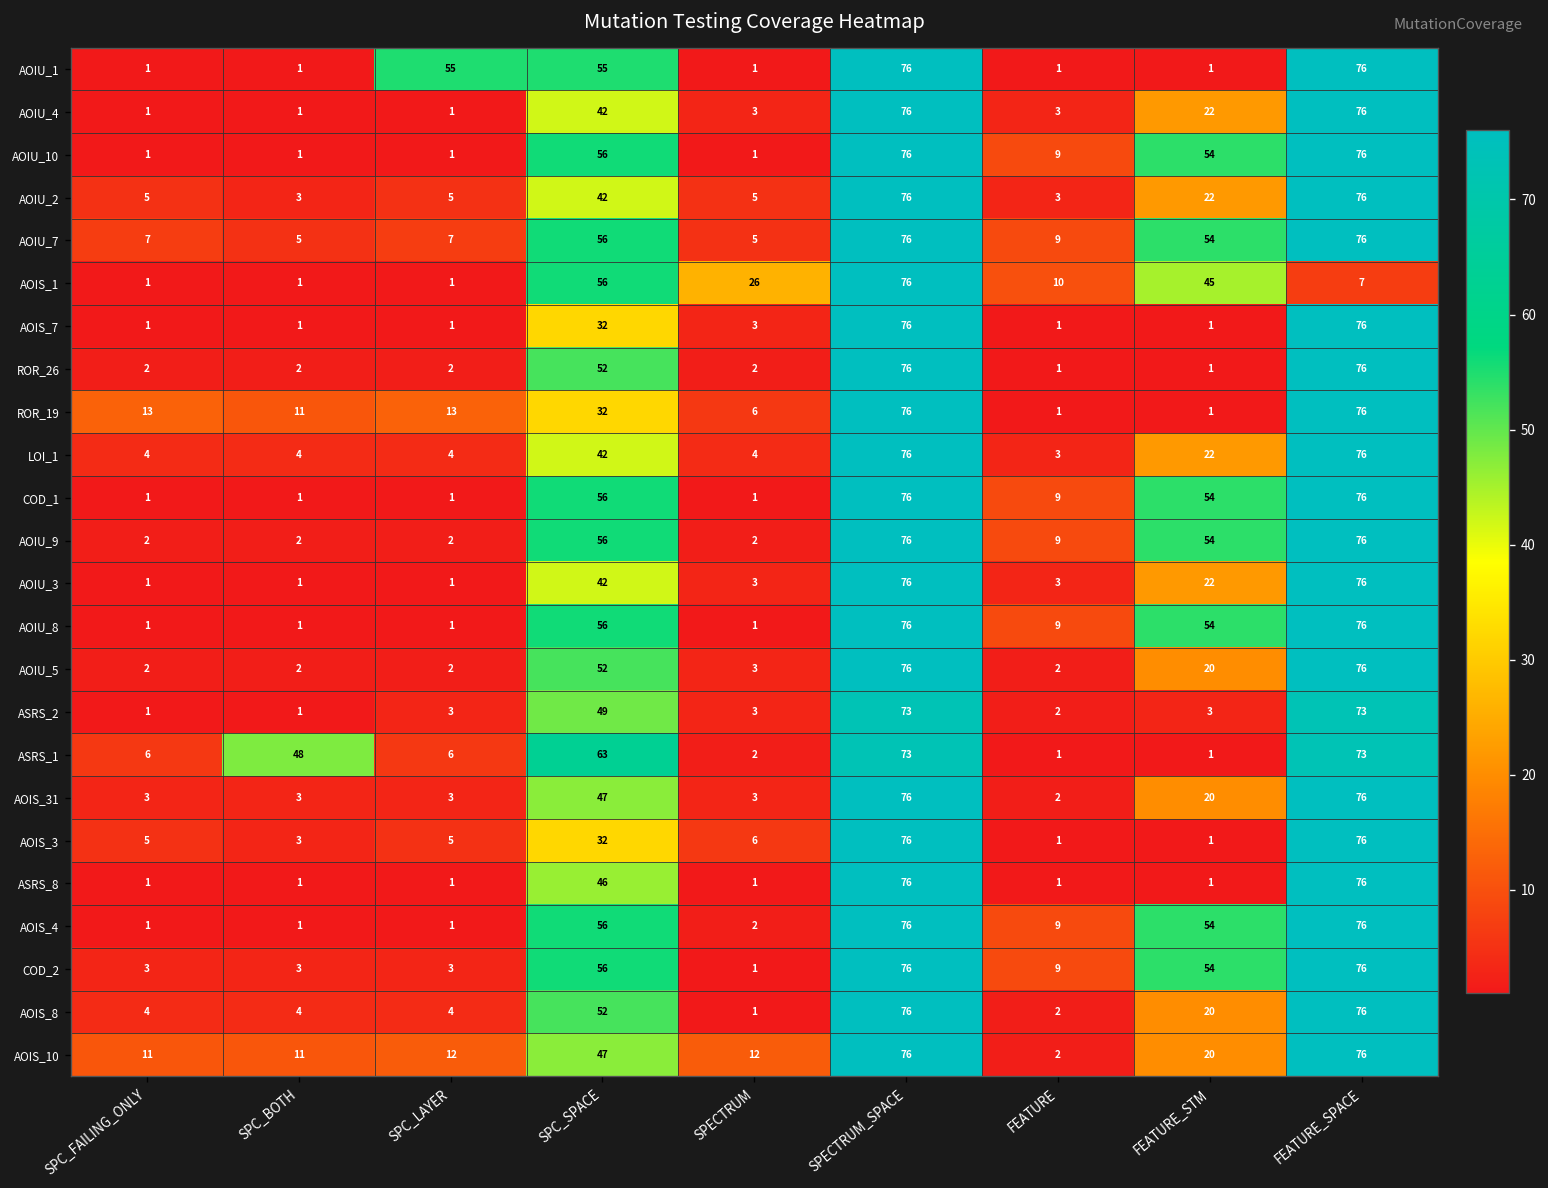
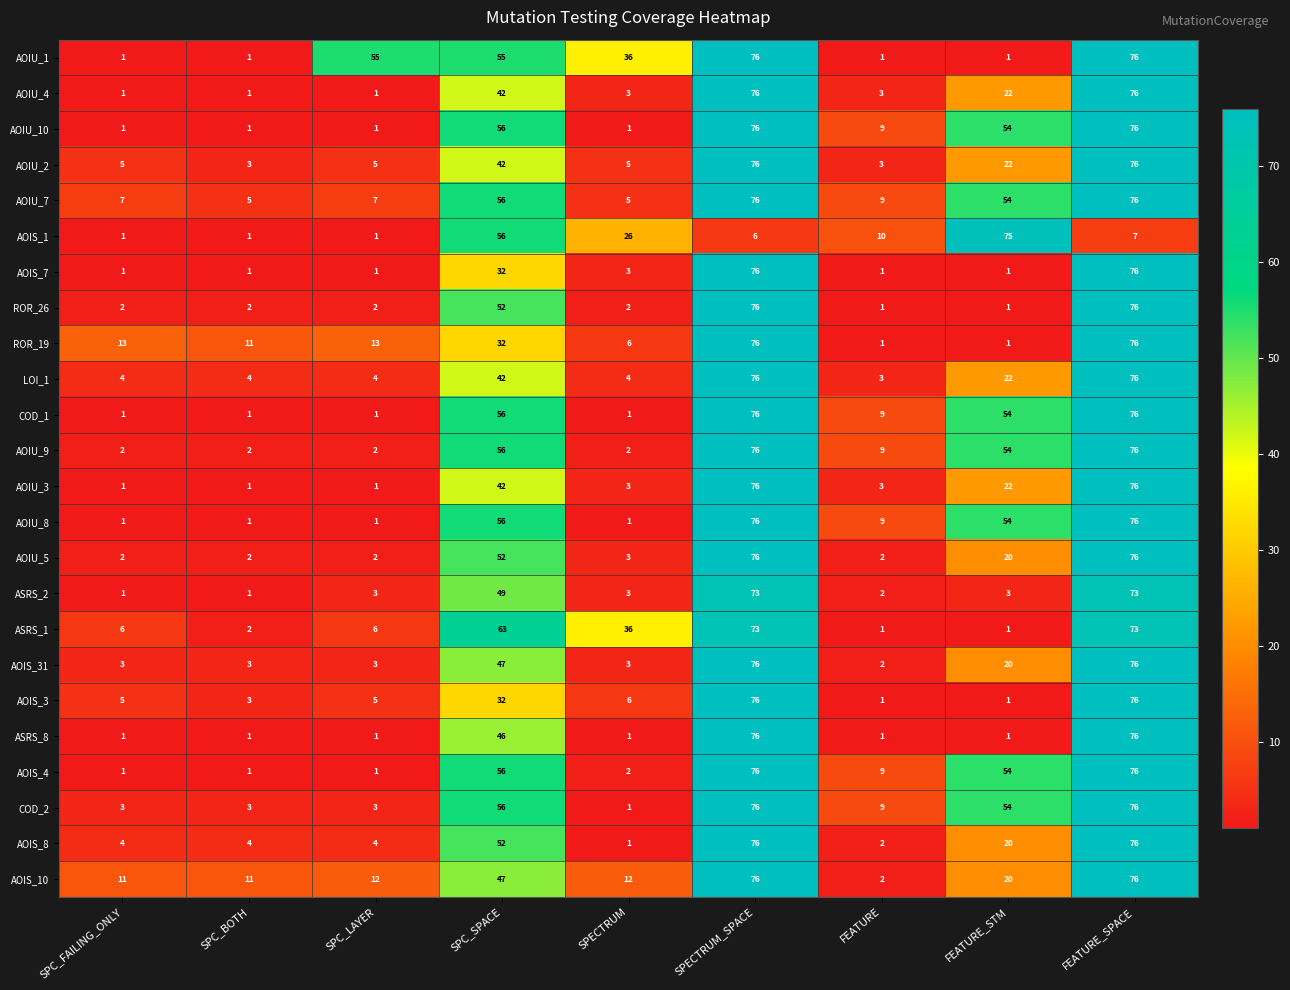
AOIU_1, SPECTRUM: 1 -> 36
AOIS_1, SPECTRUM_SPACE: 76 -> 6
AOIS_1, FEATURE_STM: 45 -> 75
ASRS_1, SPC_BOTH: 48 -> 2
ASRS_1, SPECTRUM: 2 -> 36
